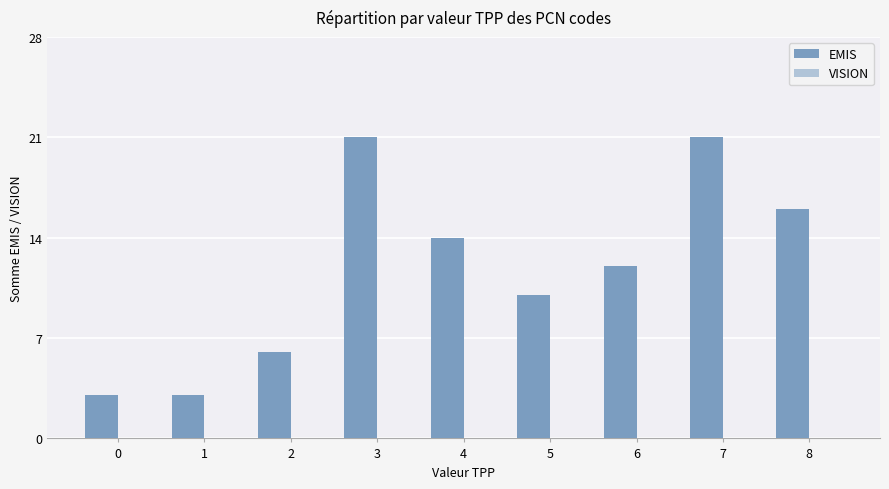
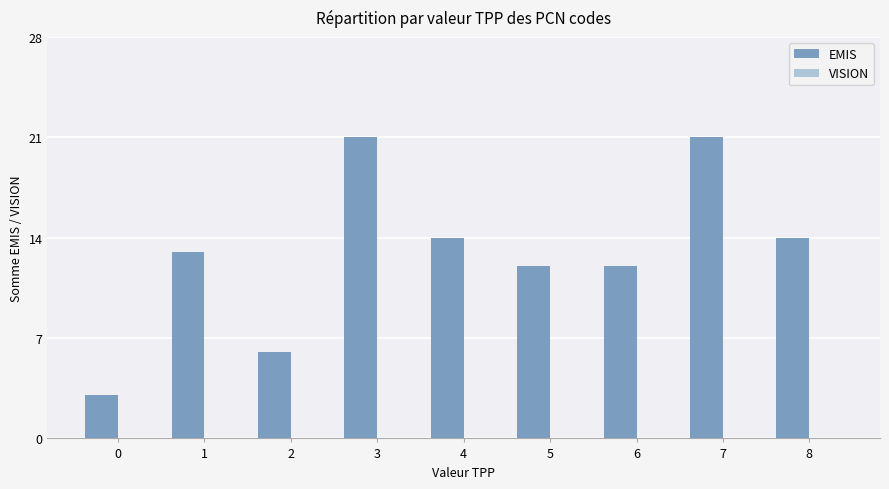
EMIS, 1: 3 -> 13
EMIS, 5: 10 -> 12
EMIS, 8: 16 -> 14
